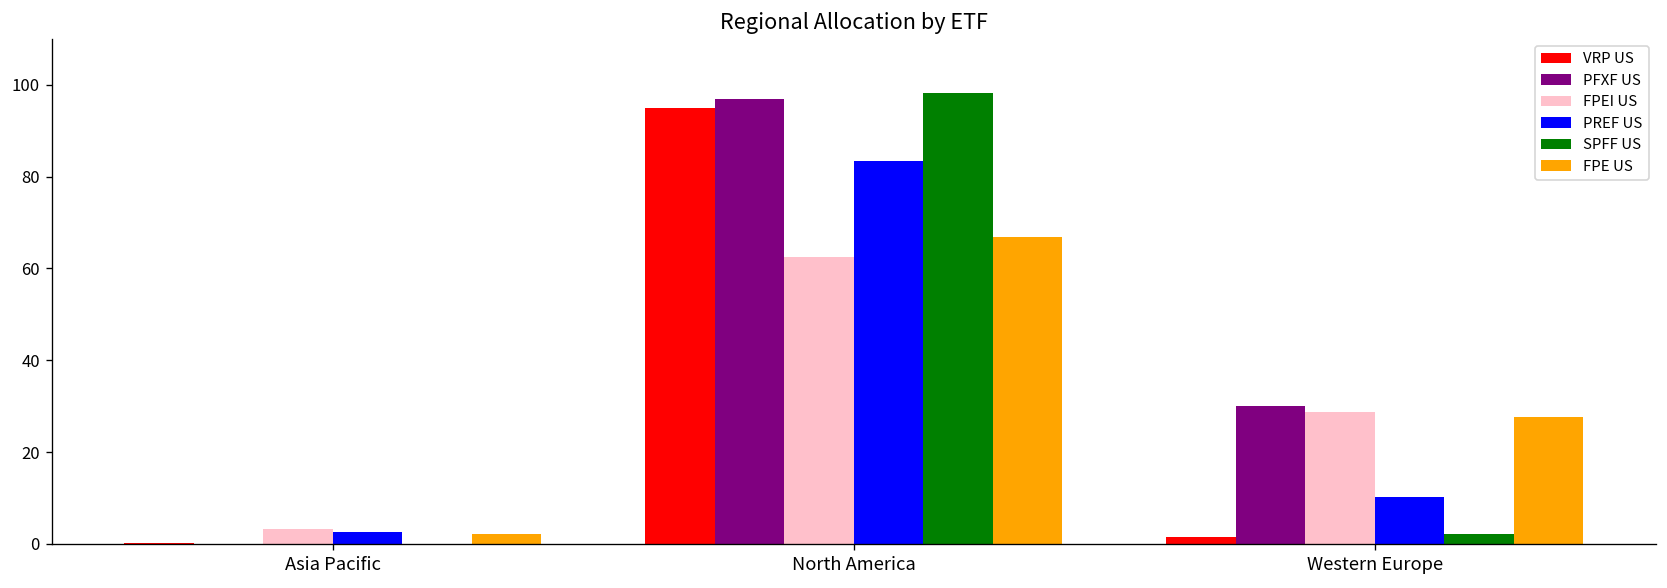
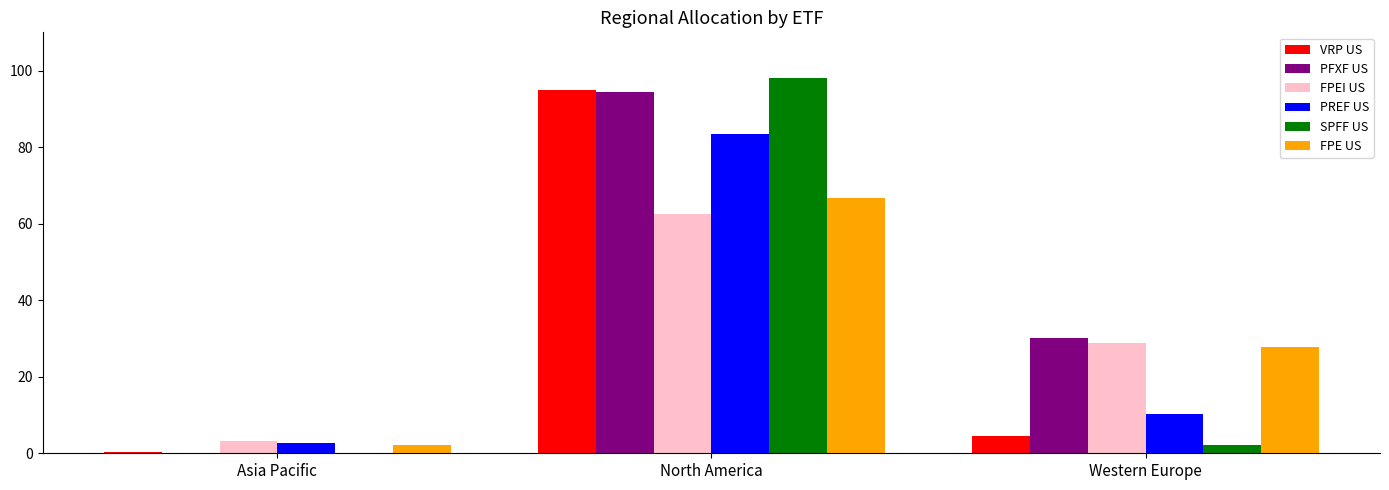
PFXF US, North America: 97 -> 94
VRP US, Western Europe: 2 -> 4
